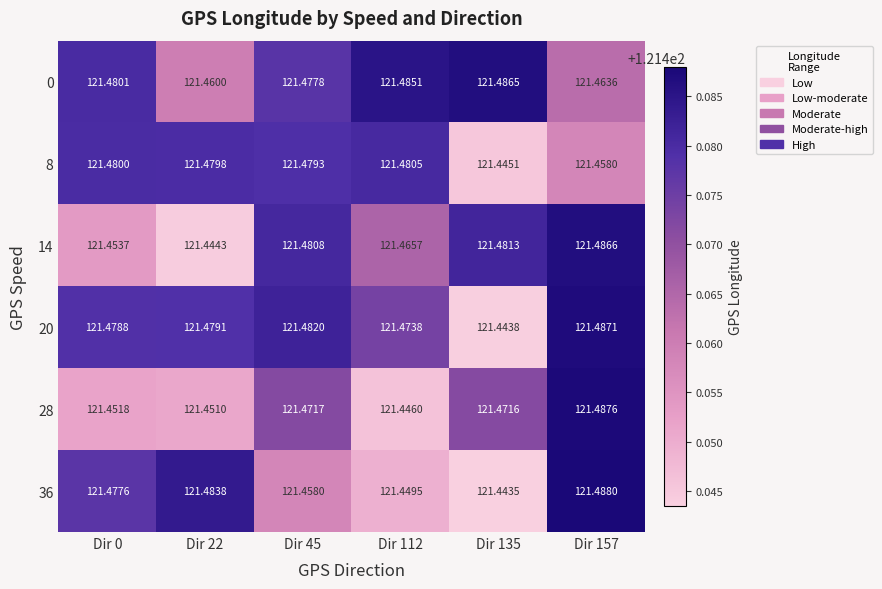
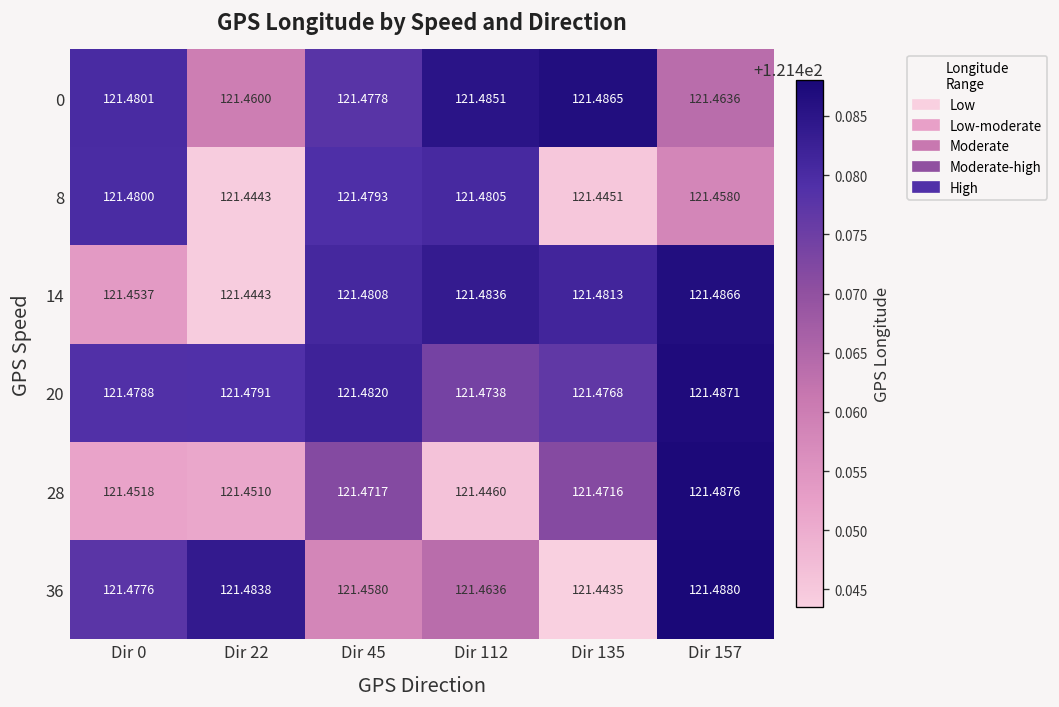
8, Dir 22: 121.4798 -> 121.4443
14, Dir 112: 121.4657 -> 121.4836
20, Dir 135: 121.4438 -> 121.4768
36, Dir 112: 121.4495 -> 121.4636
